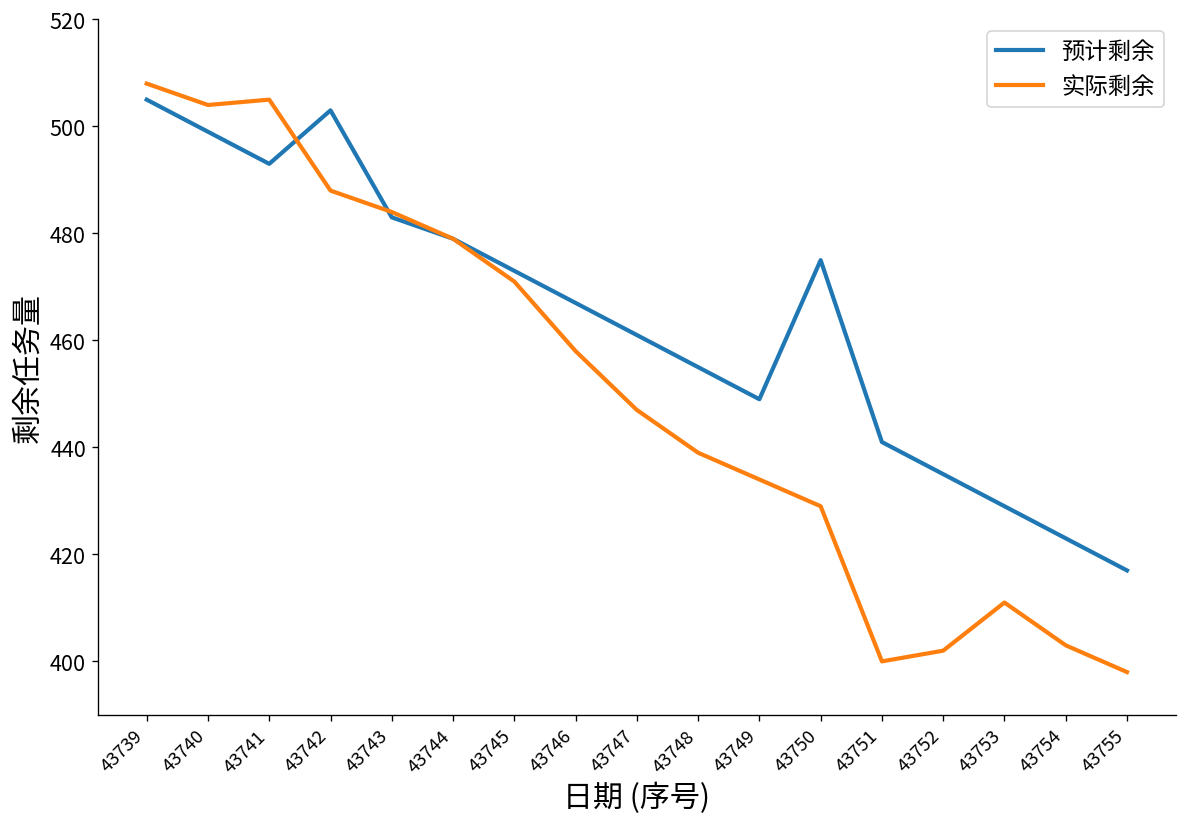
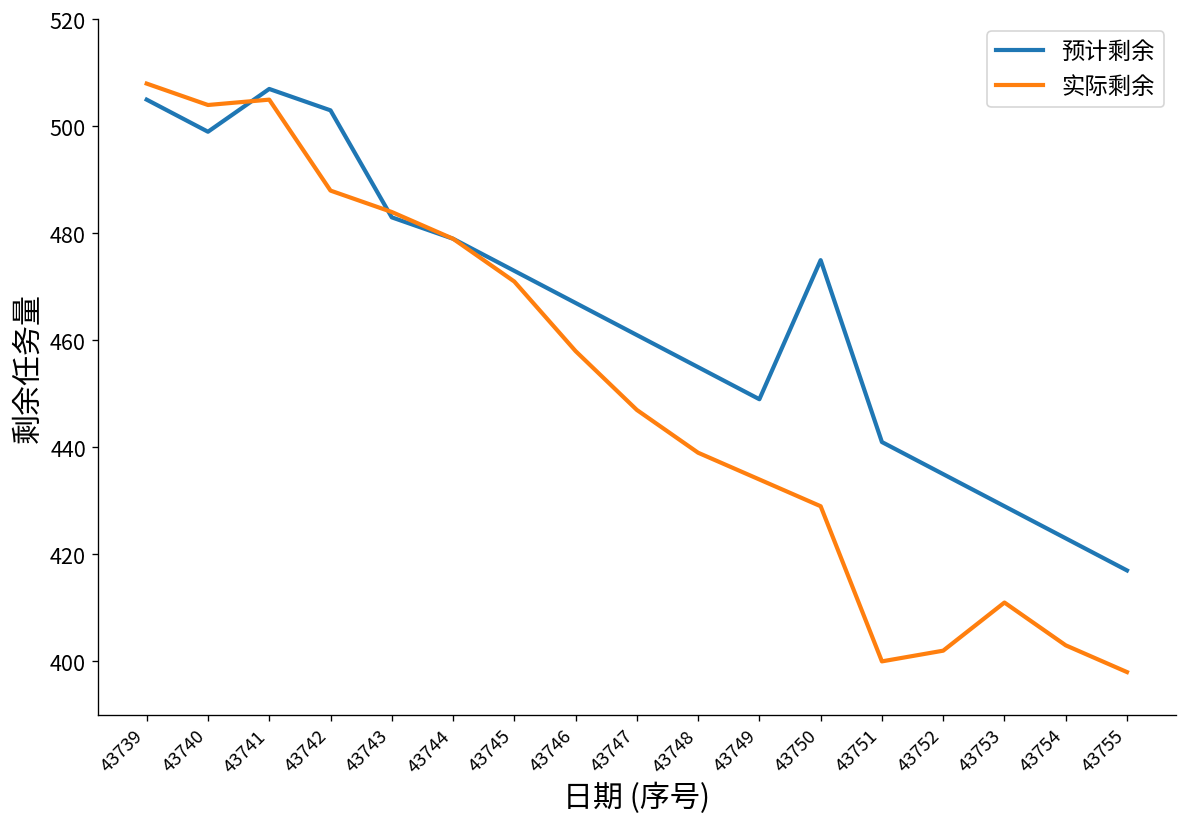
预计剩余, 43741: 493 -> 507
